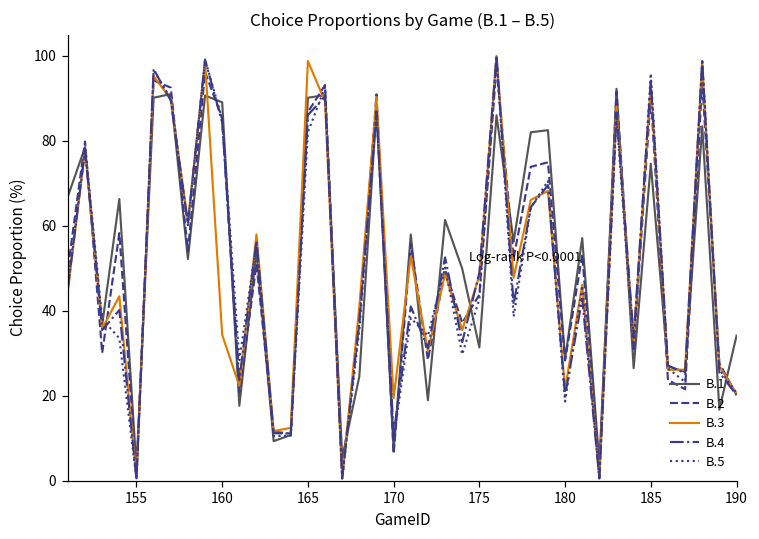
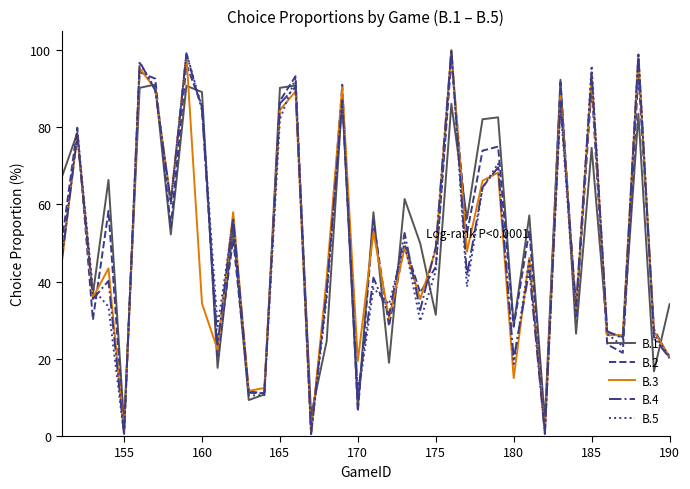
B.3, 165: 99 -> 84
B.3, 180: 22 -> 15
